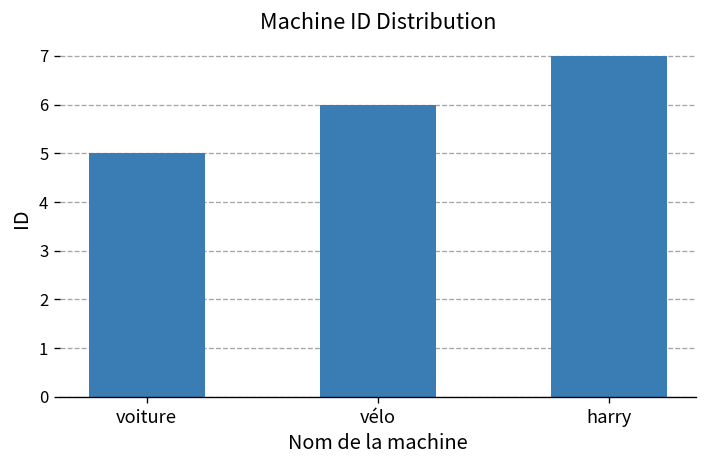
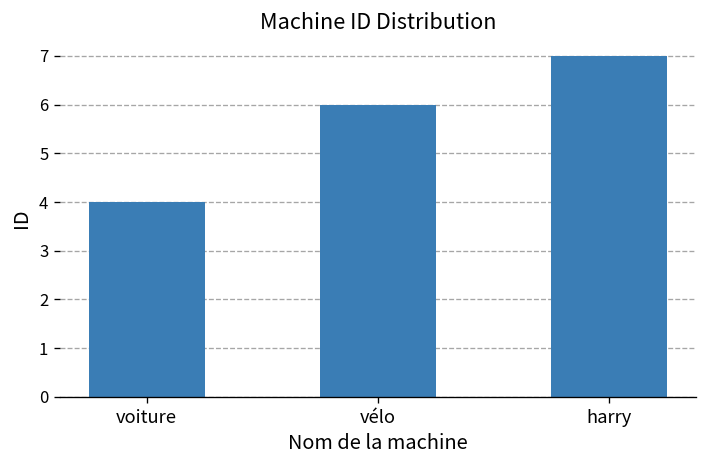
voiture: 5 -> 4
